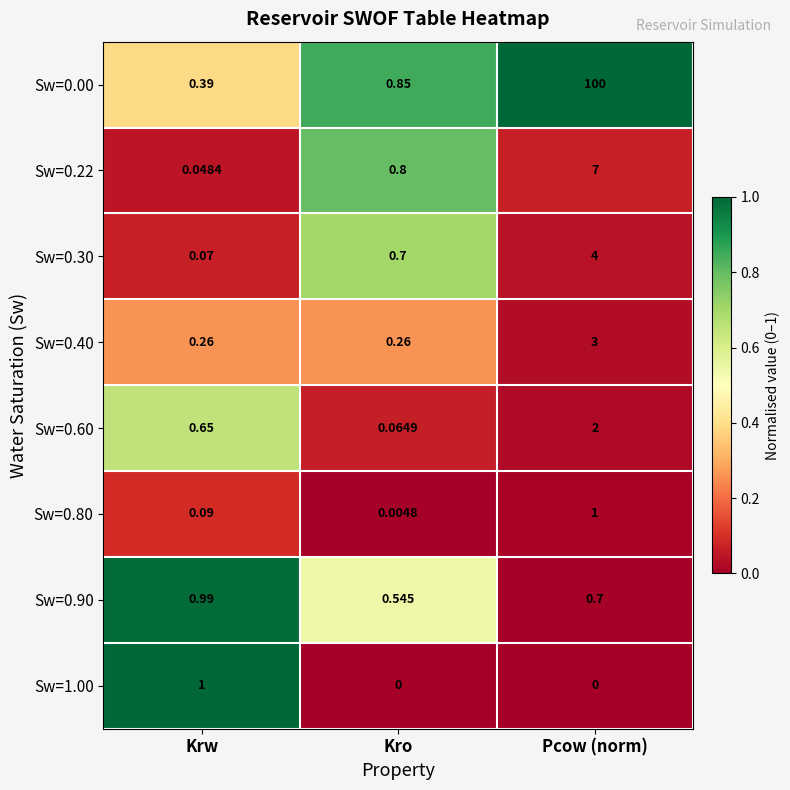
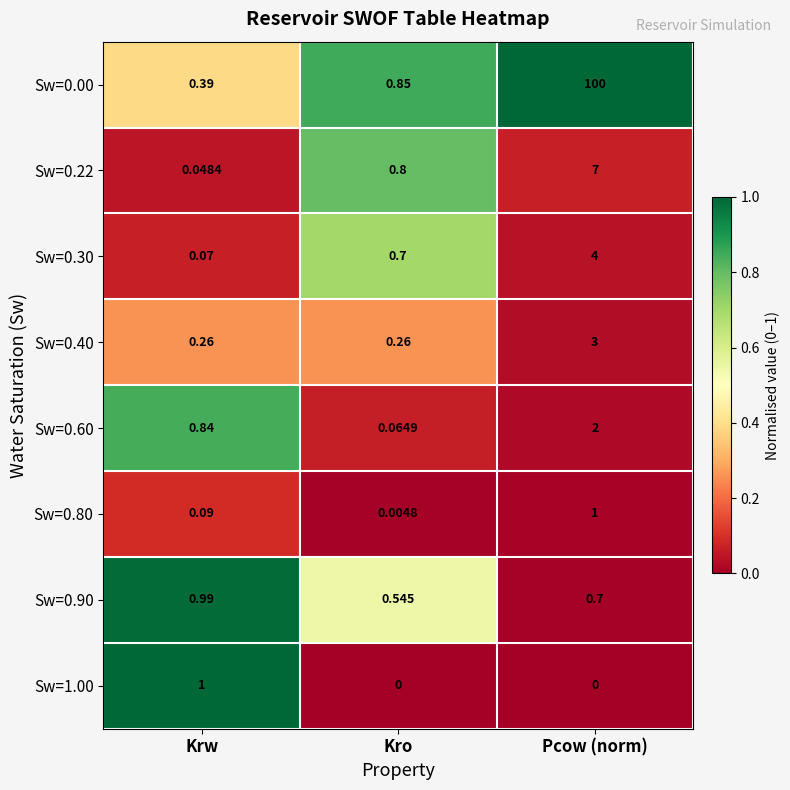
Sw=0.60, Krw: 0.65 -> 0.84
